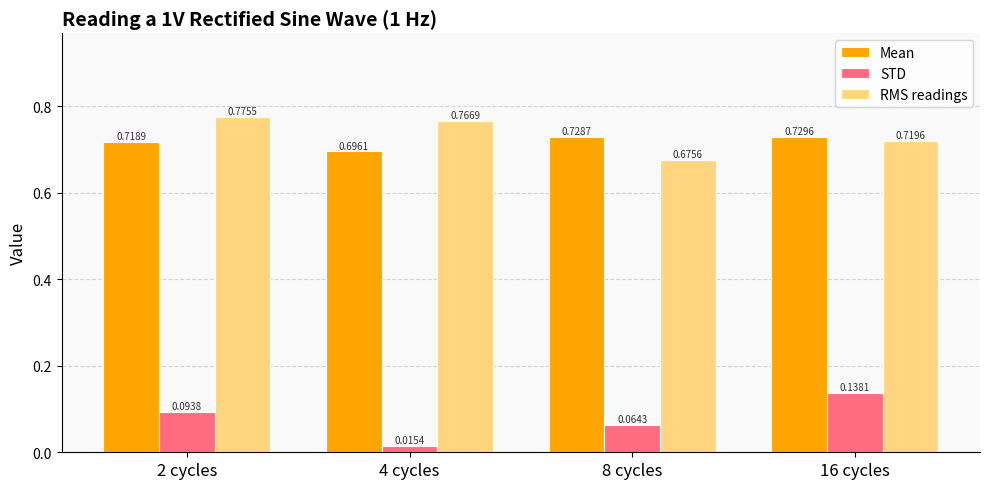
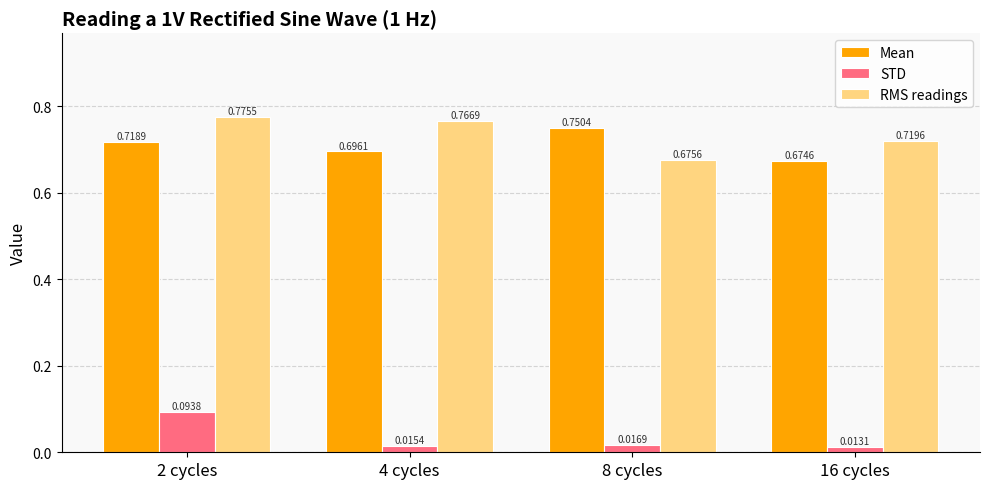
Mean, 8 cycles: 0.7287 -> 0.7504
STD, 8 cycles: 0.0643 -> 0.0169
Mean, 16 cycles: 0.7296 -> 0.6746
STD, 16 cycles: 0.1381 -> 0.0131
